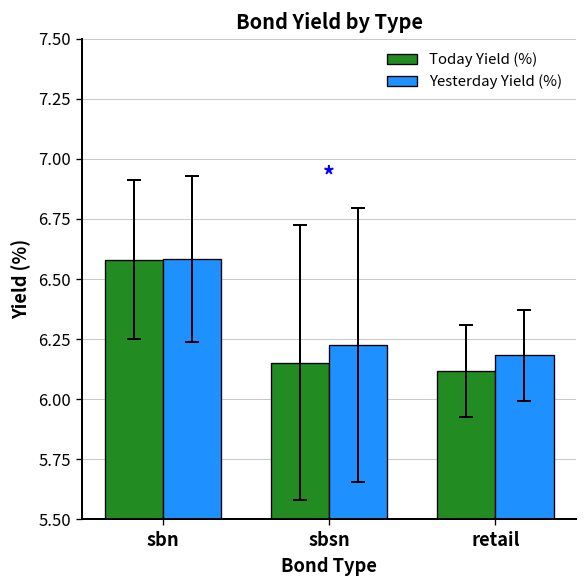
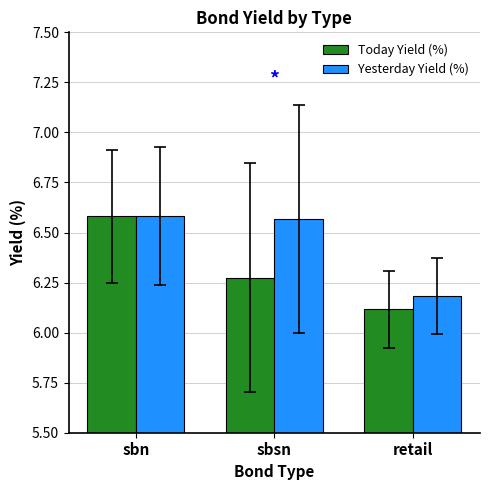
Today Yield (%), sbsn: 6.15 -> 6.27
Yesterday Yield (%), sbsn: 6.23 -> 6.57
